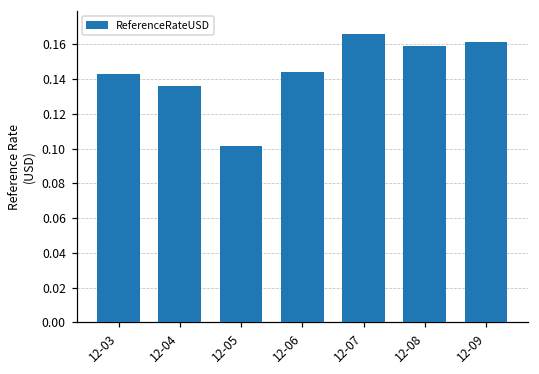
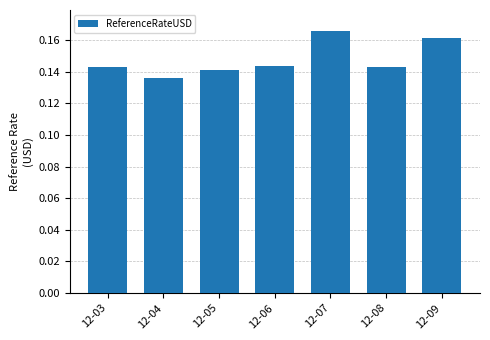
12-05: 0.101 -> 0.141
12-08: 0.159 -> 0.143
